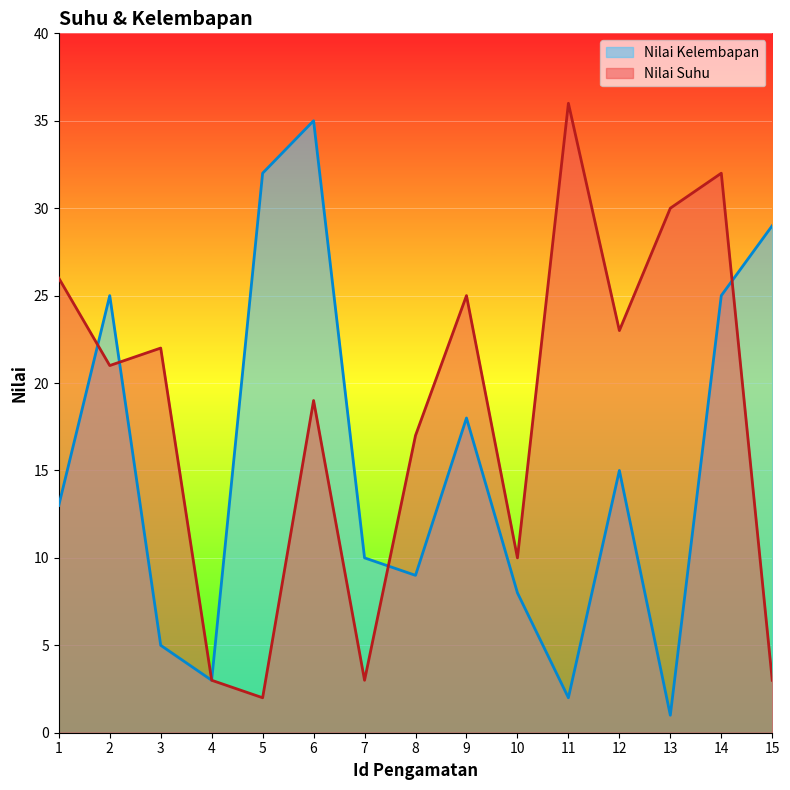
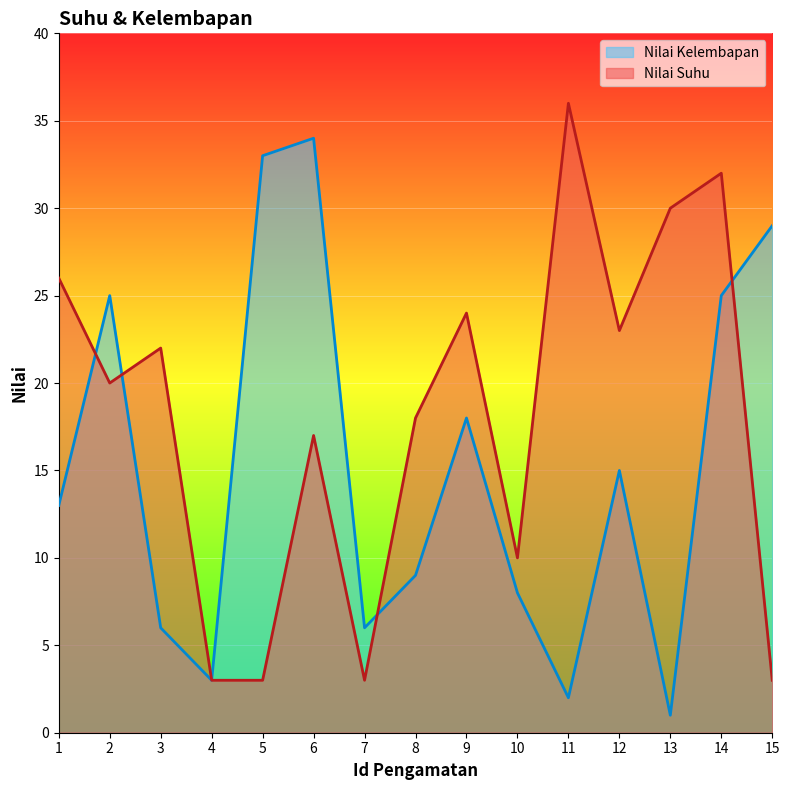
Nilai Suhu, 2: 21 -> 20
Nilai Kelembapan, 3: 5 -> 6
Nilai Kelembapan, 5: 32 -> 33
Nilai Suhu, 5: 2 -> 3
Nilai Kelembapan, 6: 35 -> 34
Nilai Suhu, 6: 19 -> 17
Nilai Kelembapan, 7: 10 -> 6
Nilai Suhu, 8: 17 -> 18
Nilai Suhu, 9: 25 -> 24
